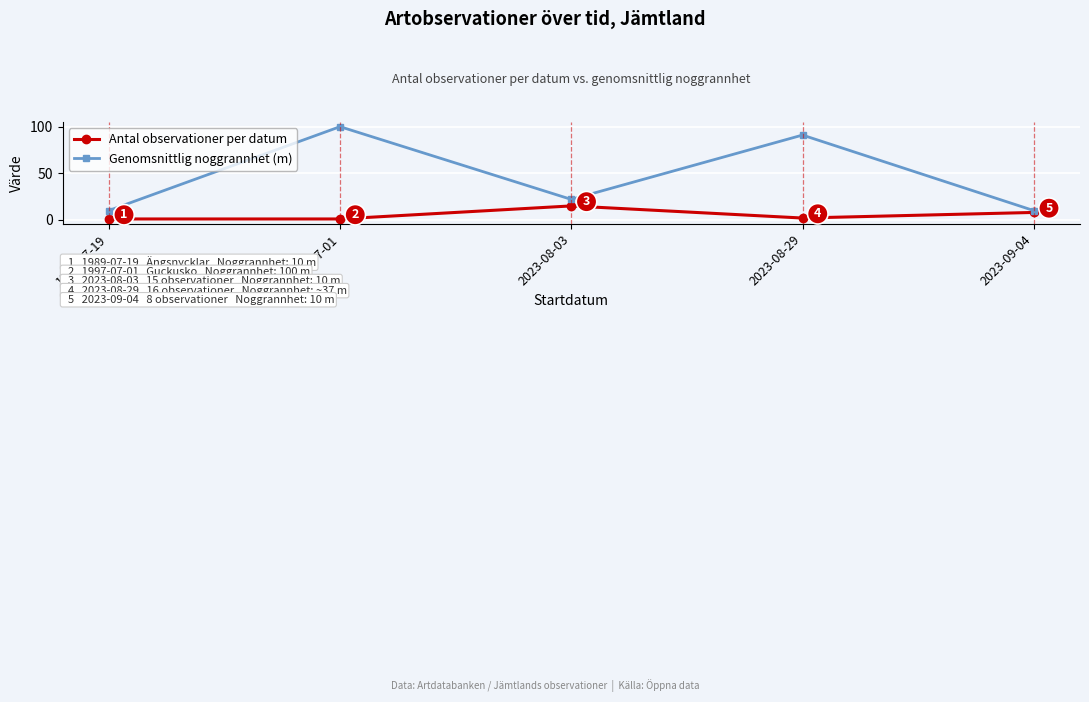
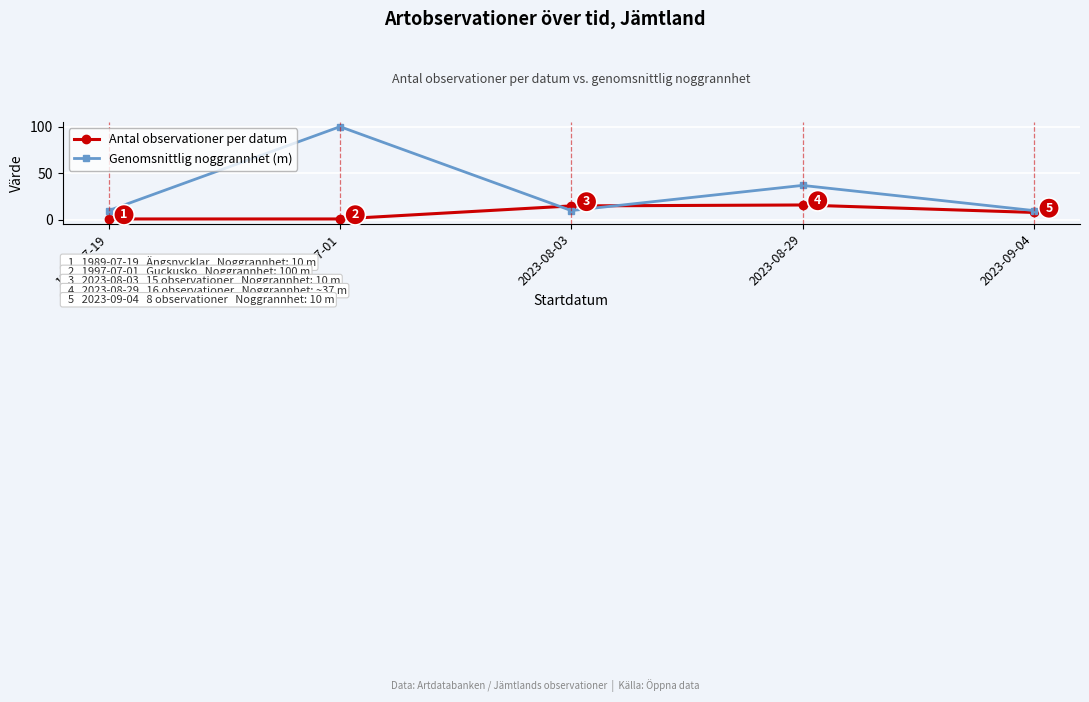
Genomsnittlig noggrannhet (m), 2023-08-03: 20 -> 10
Antal observationer per datum, 2023-08-29: 0 -> 20
Genomsnittlig noggrannhet (m), 2023-08-29: 90 -> 40
